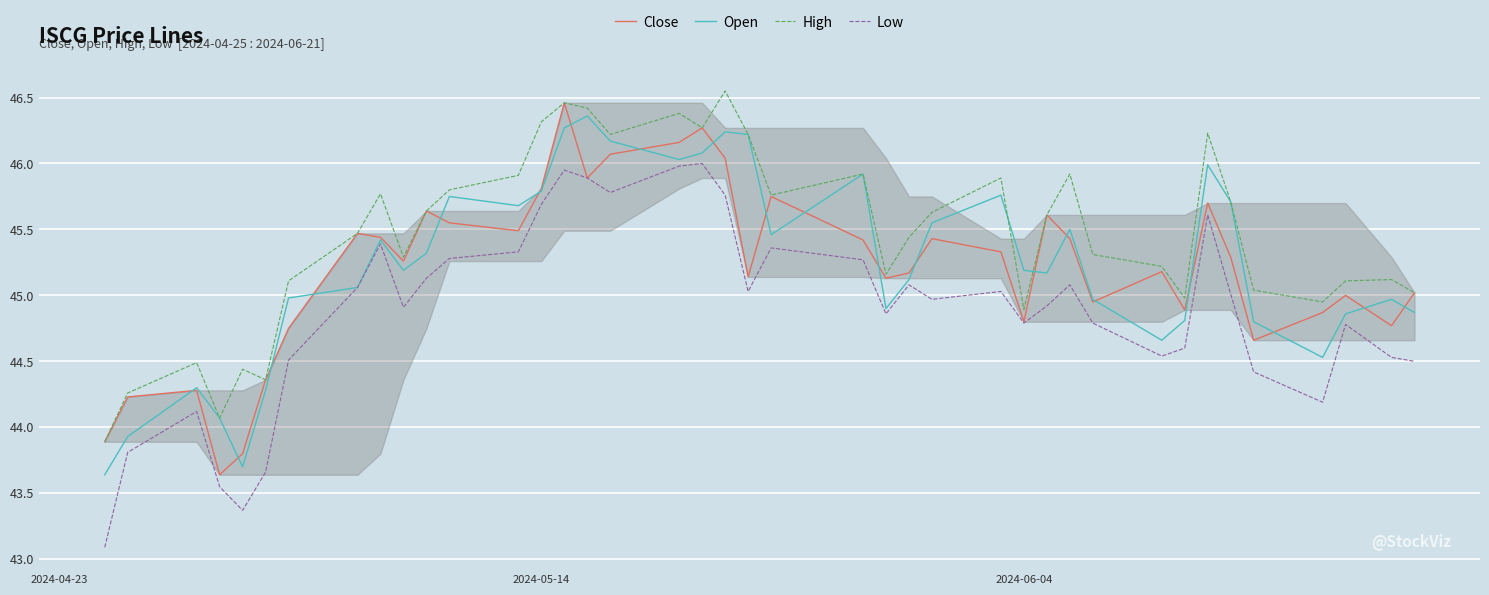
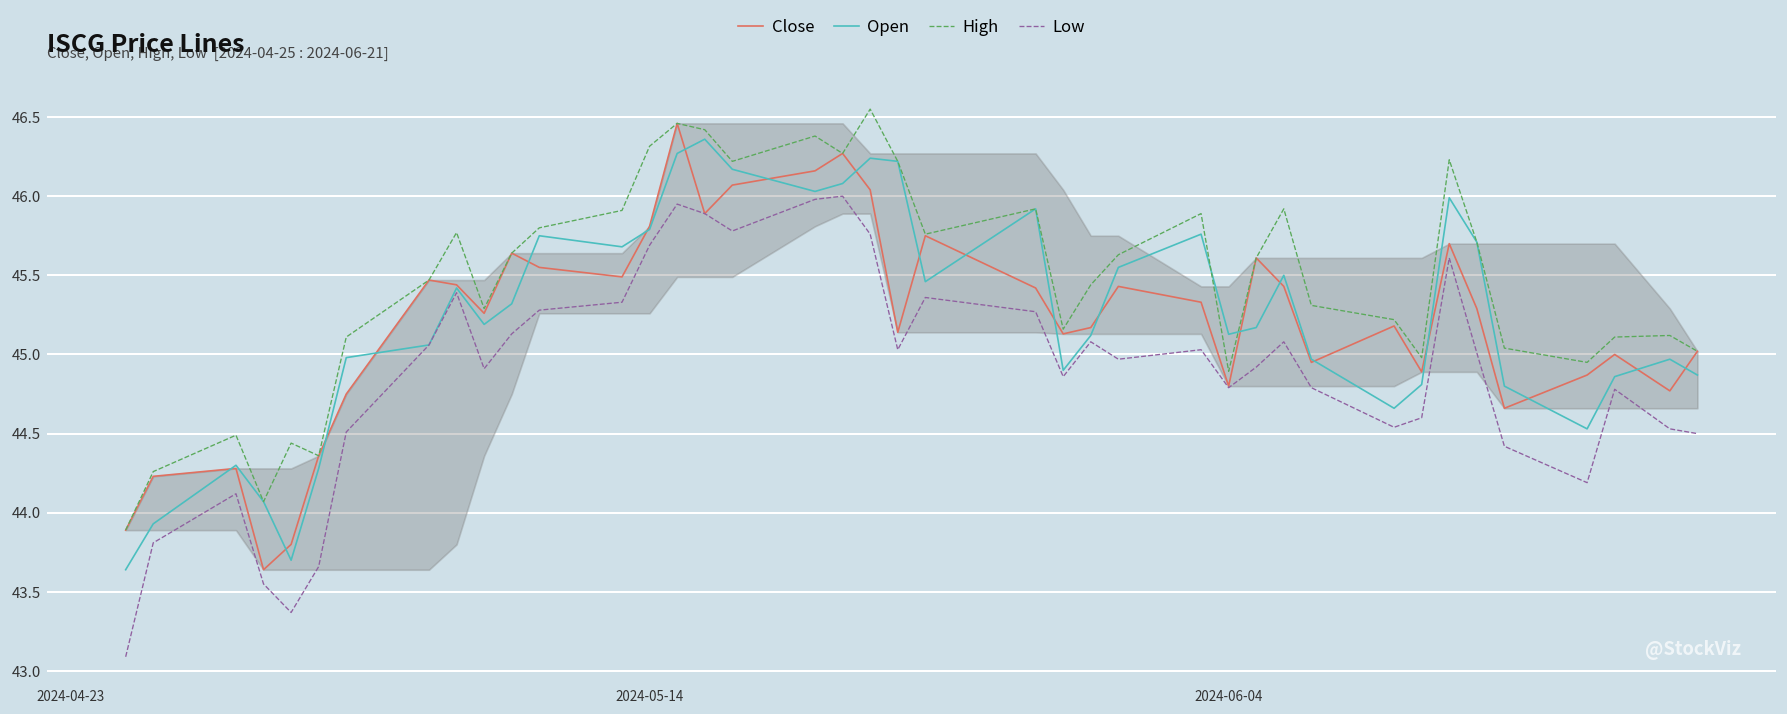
Open, 2024-06-04: 45.19 -> 45.13
